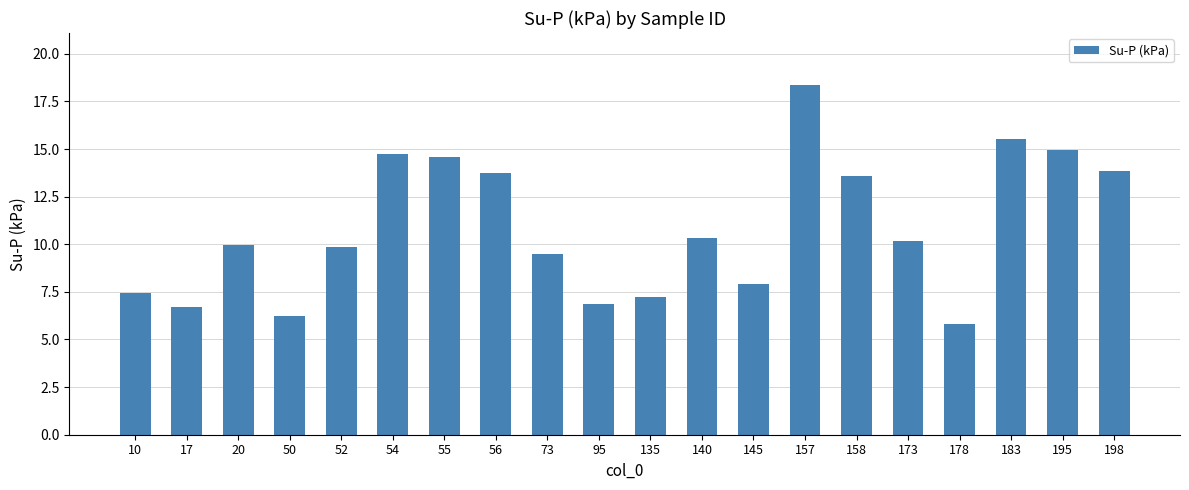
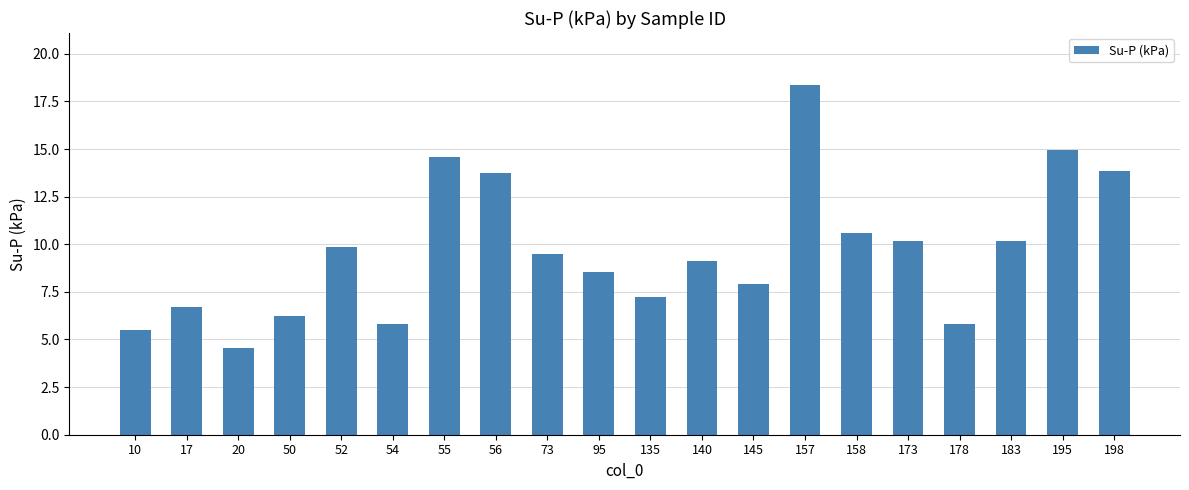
10: 7.4 -> 5.5
20: 10.0 -> 4.5
54: 14.8 -> 5.8
95: 6.9 -> 8.5
140: 10.3 -> 9.1
158: 13.6 -> 10.6
183: 15.5 -> 10.2
